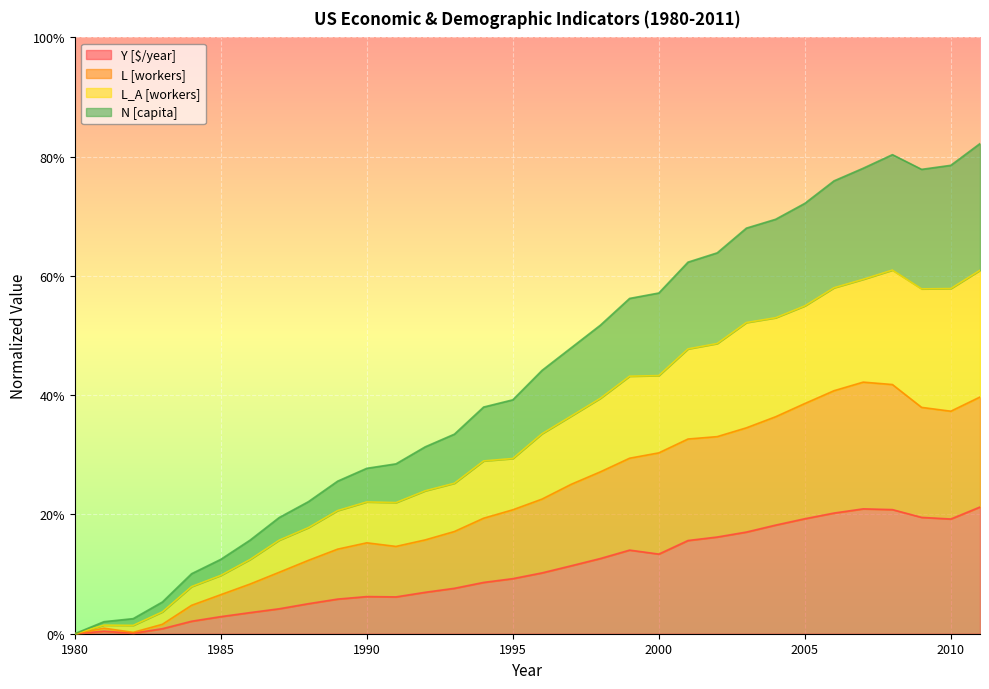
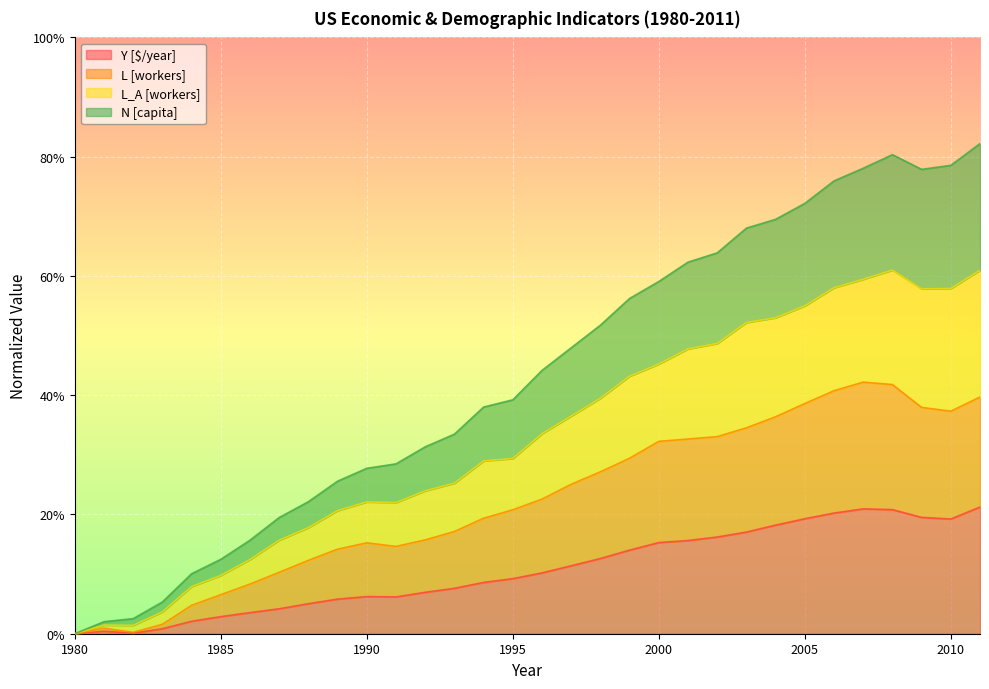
Y [$/year], 2000: 13% -> 15%
